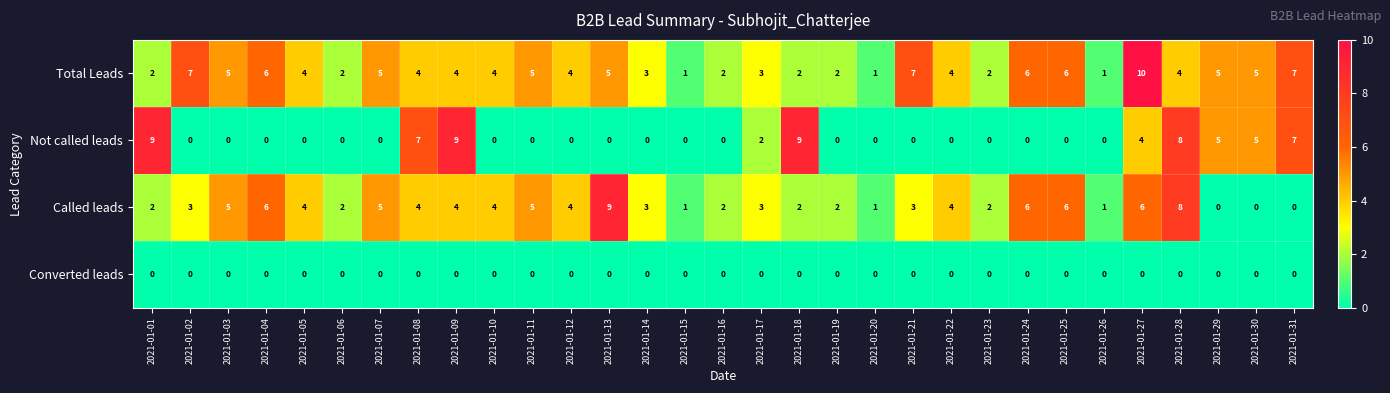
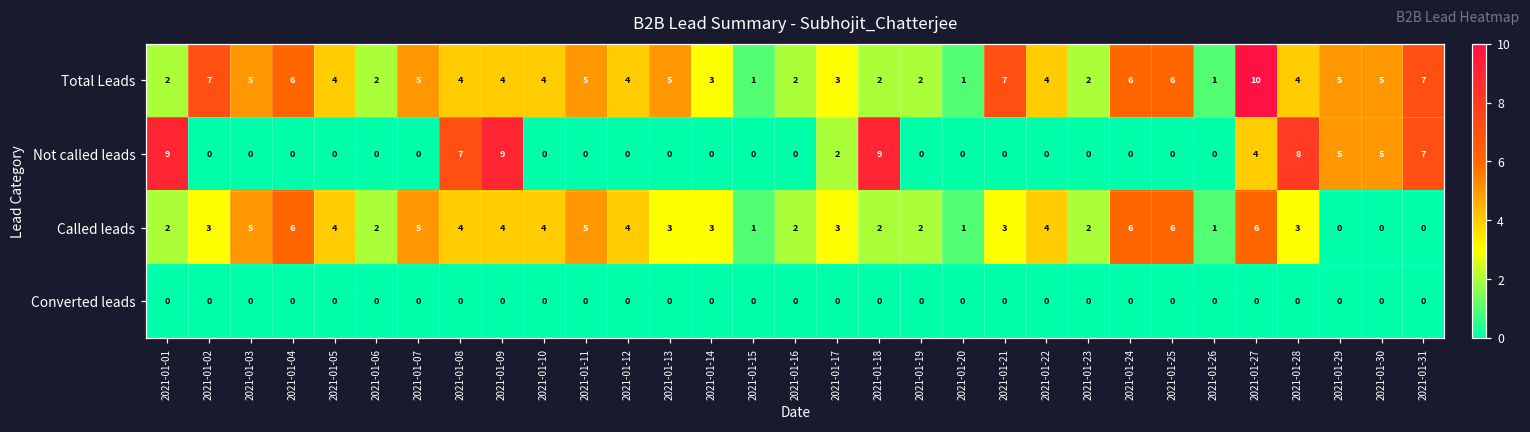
Called leads, 2021-01-13: 9 -> 3
Called leads, 2021-01-28: 8 -> 3
